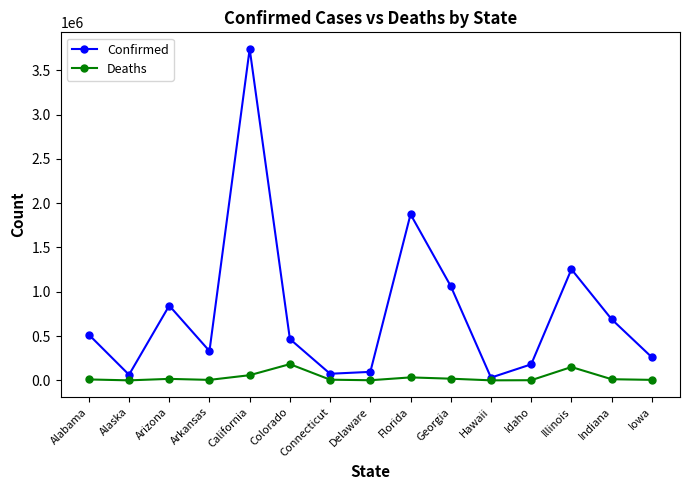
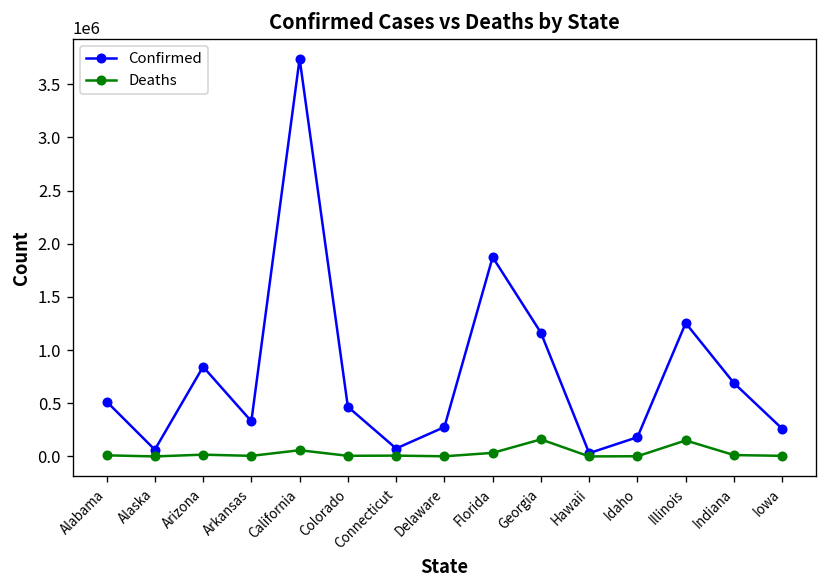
Deaths, Colorado: 200000 -> 0
Confirmed, Delaware: 100000 -> 300000
Confirmed, Georgia: 1100000 -> 1200000
Deaths, Georgia: 0 -> 200000
